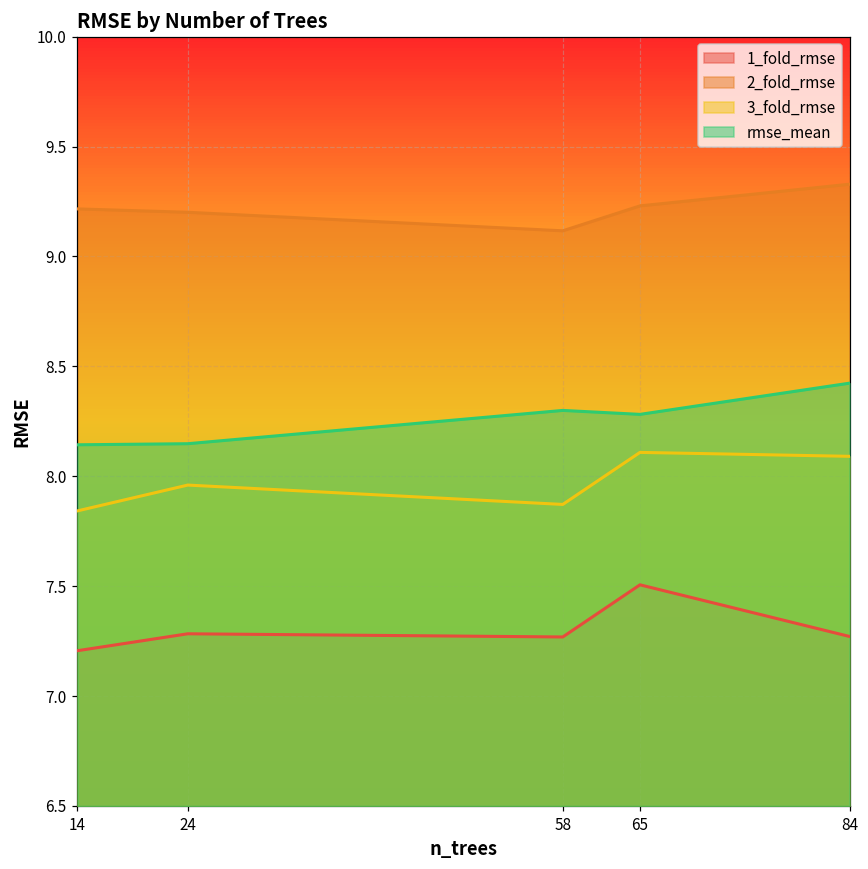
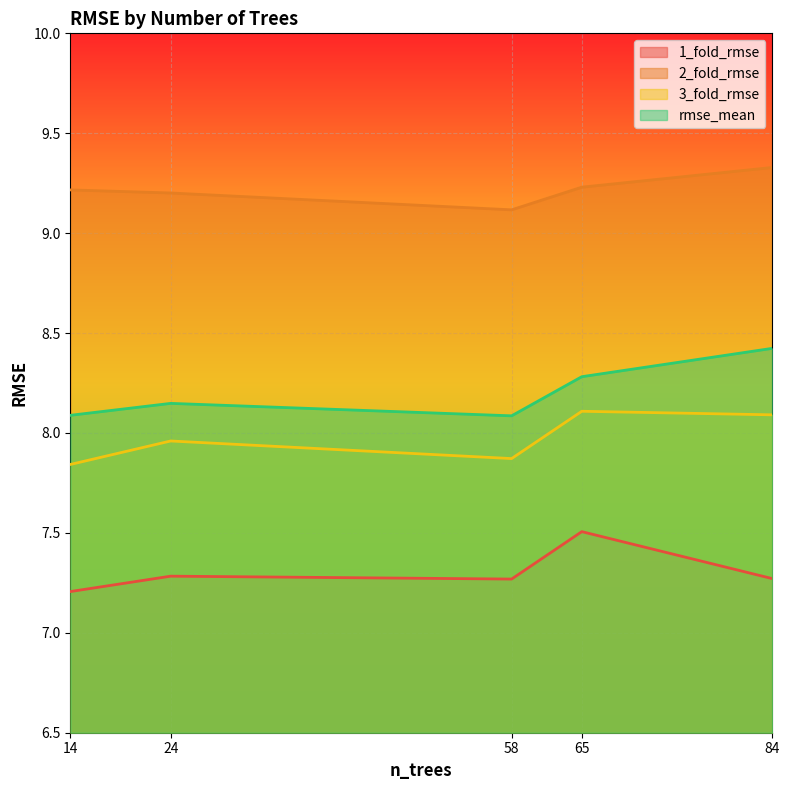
rmse_mean, 14: 8.14 -> 8.09
rmse_mean, 58: 8.30 -> 8.09
